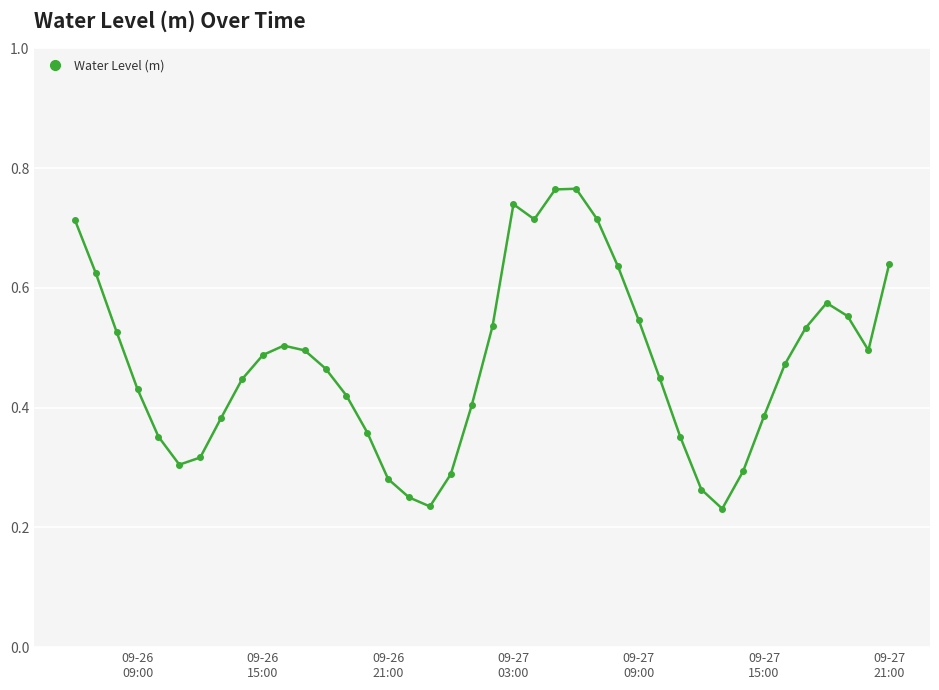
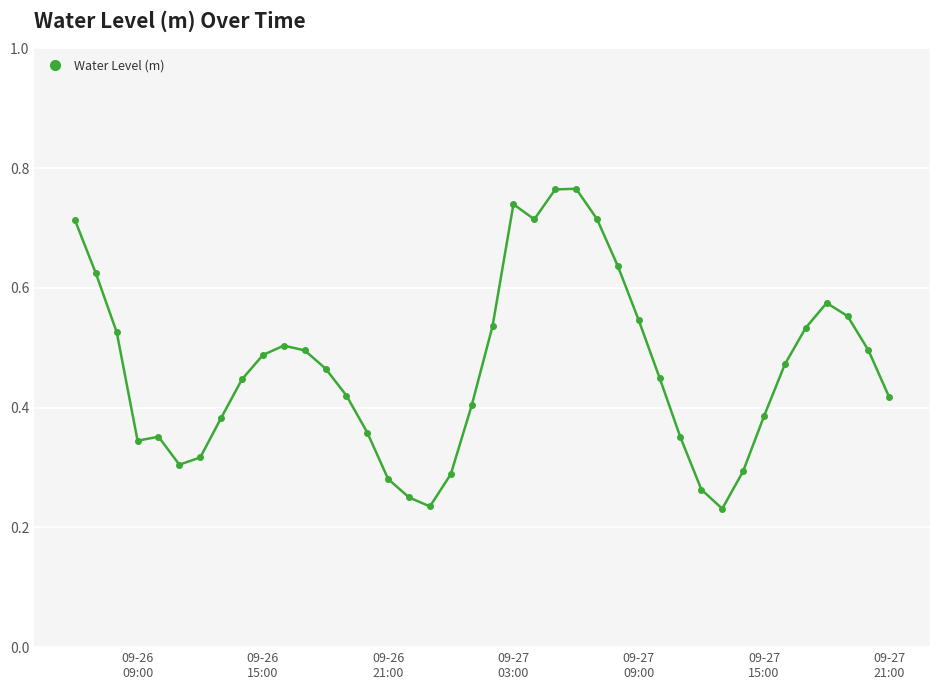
09-26 09:00: 0.43 -> 0.34
09-27 21:00: 0.64 -> 0.42
